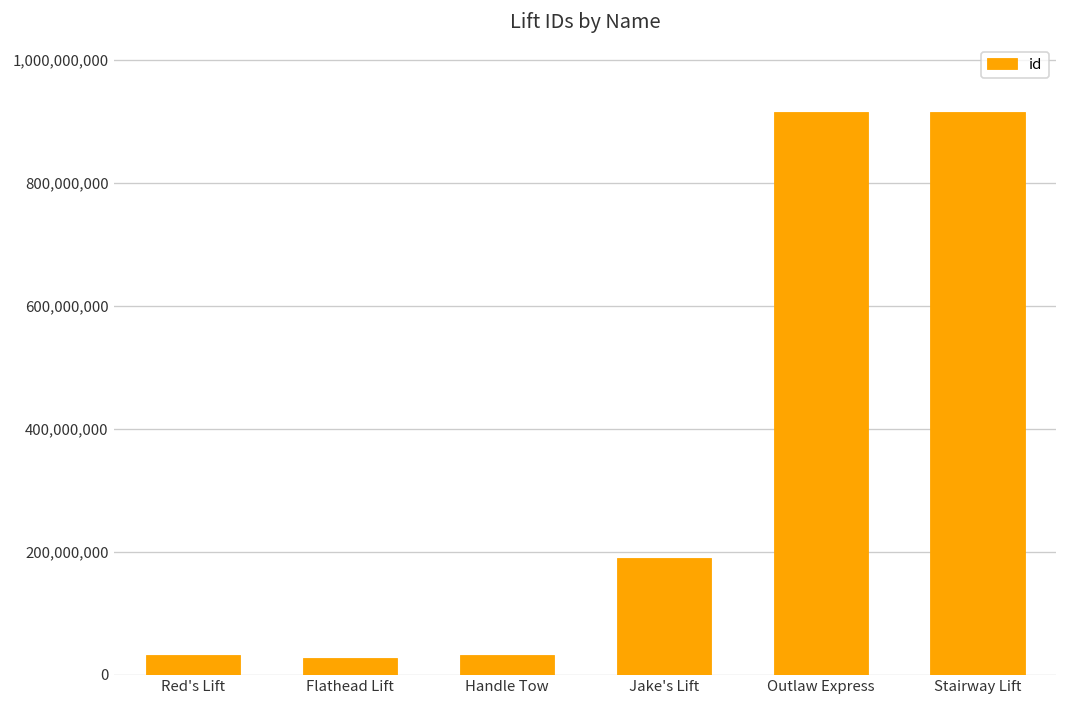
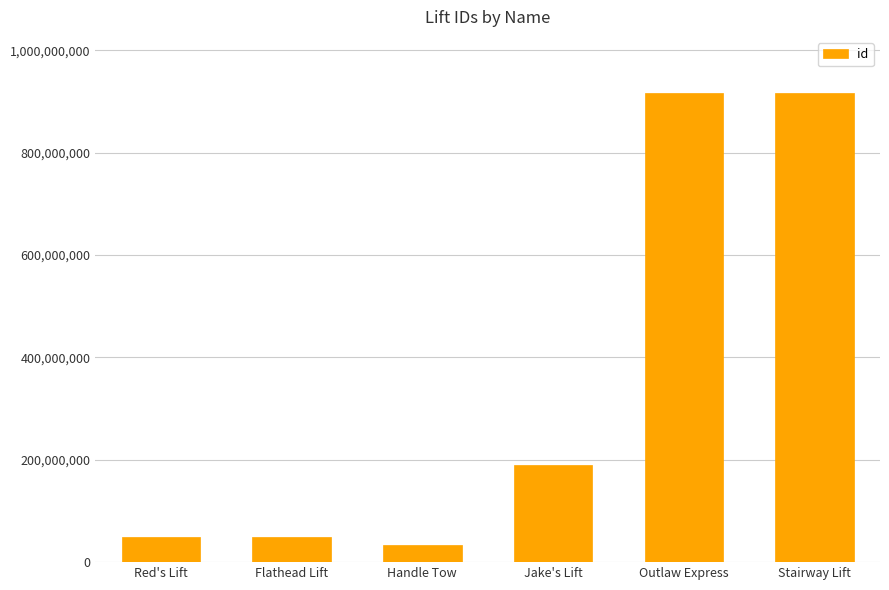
Red's Lift: 30,000,000 -> 50,000,000
Flathead Lift: 30,000,000 -> 50,000,000
